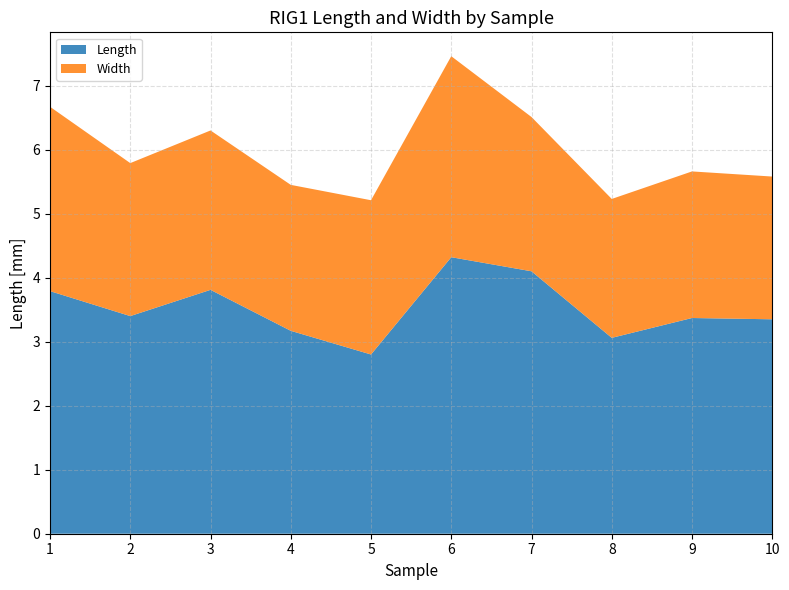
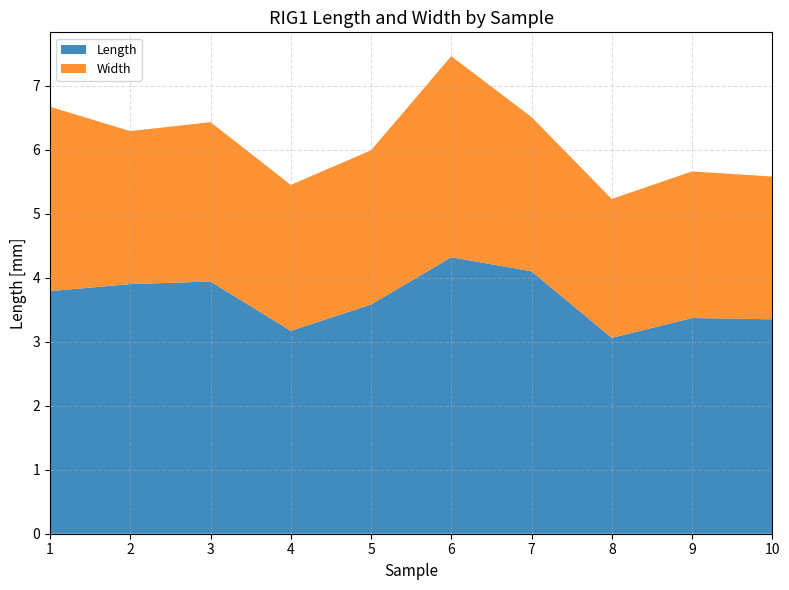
Length, 2: 3.4 -> 3.9
Length, 3: 3.8 -> 3.9
Length, 5: 2.8 -> 3.6
